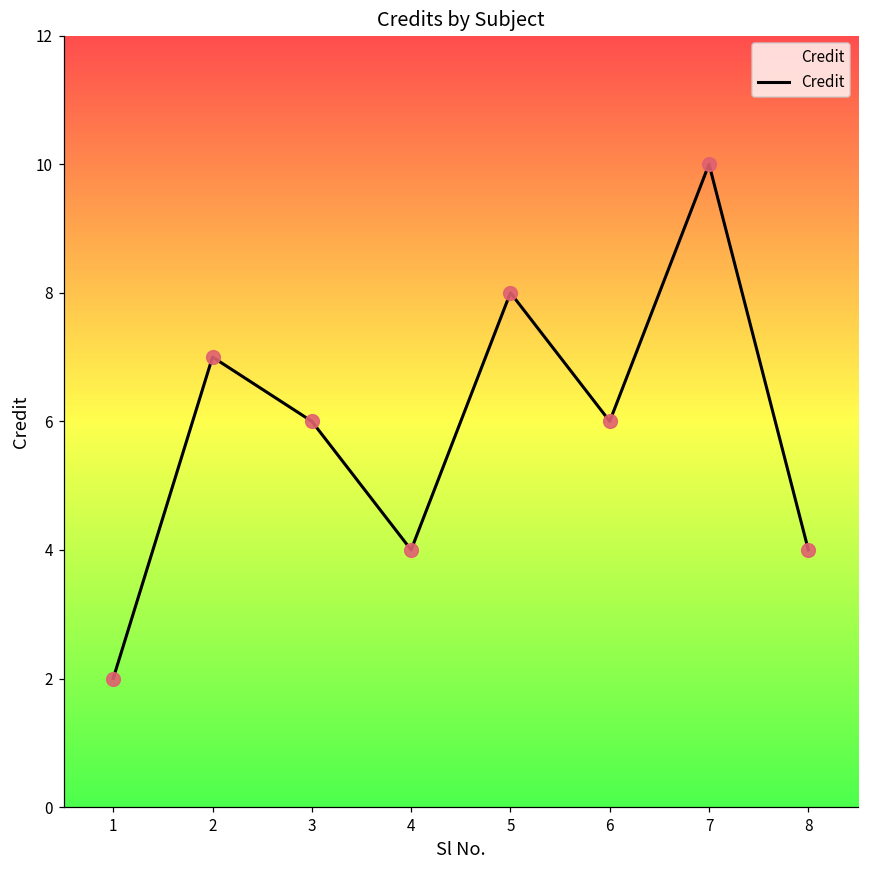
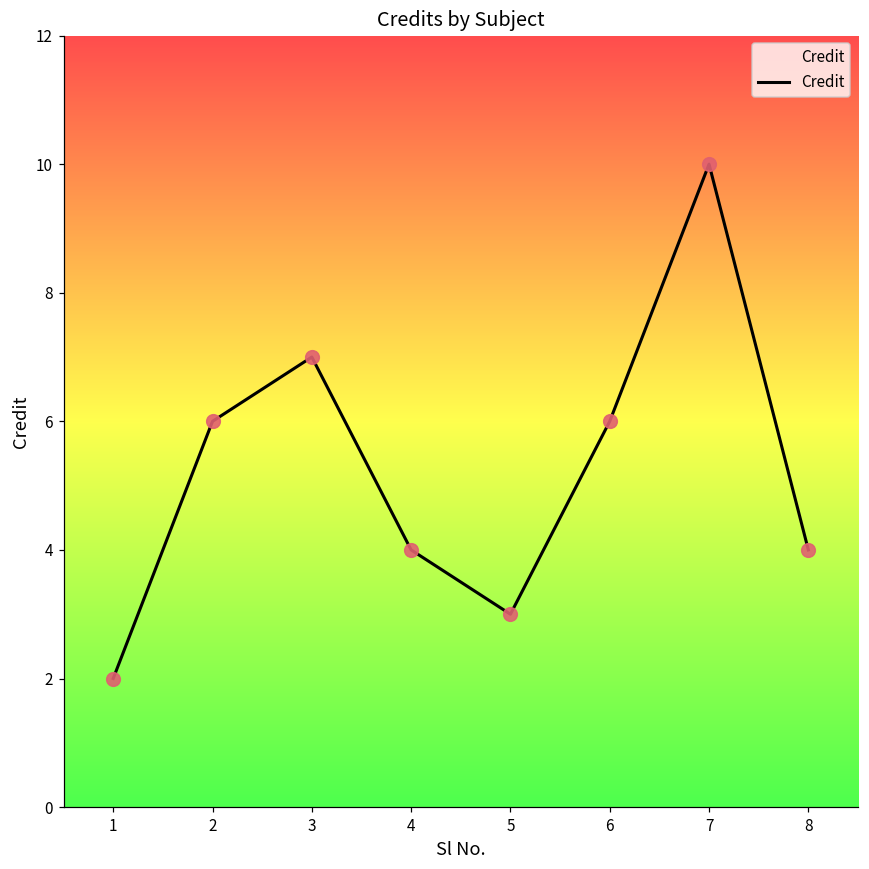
2: 7 -> 6
3: 6 -> 7
5: 8 -> 3
